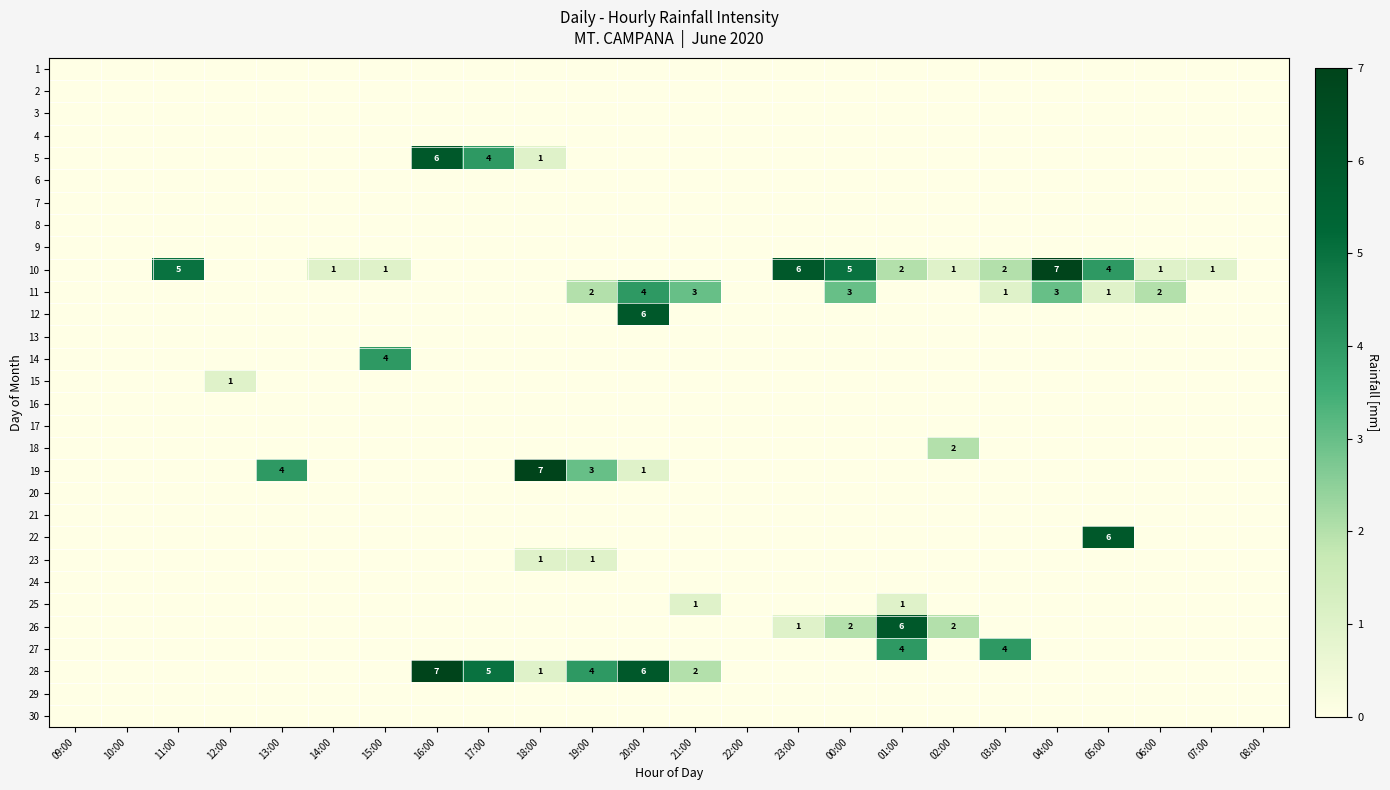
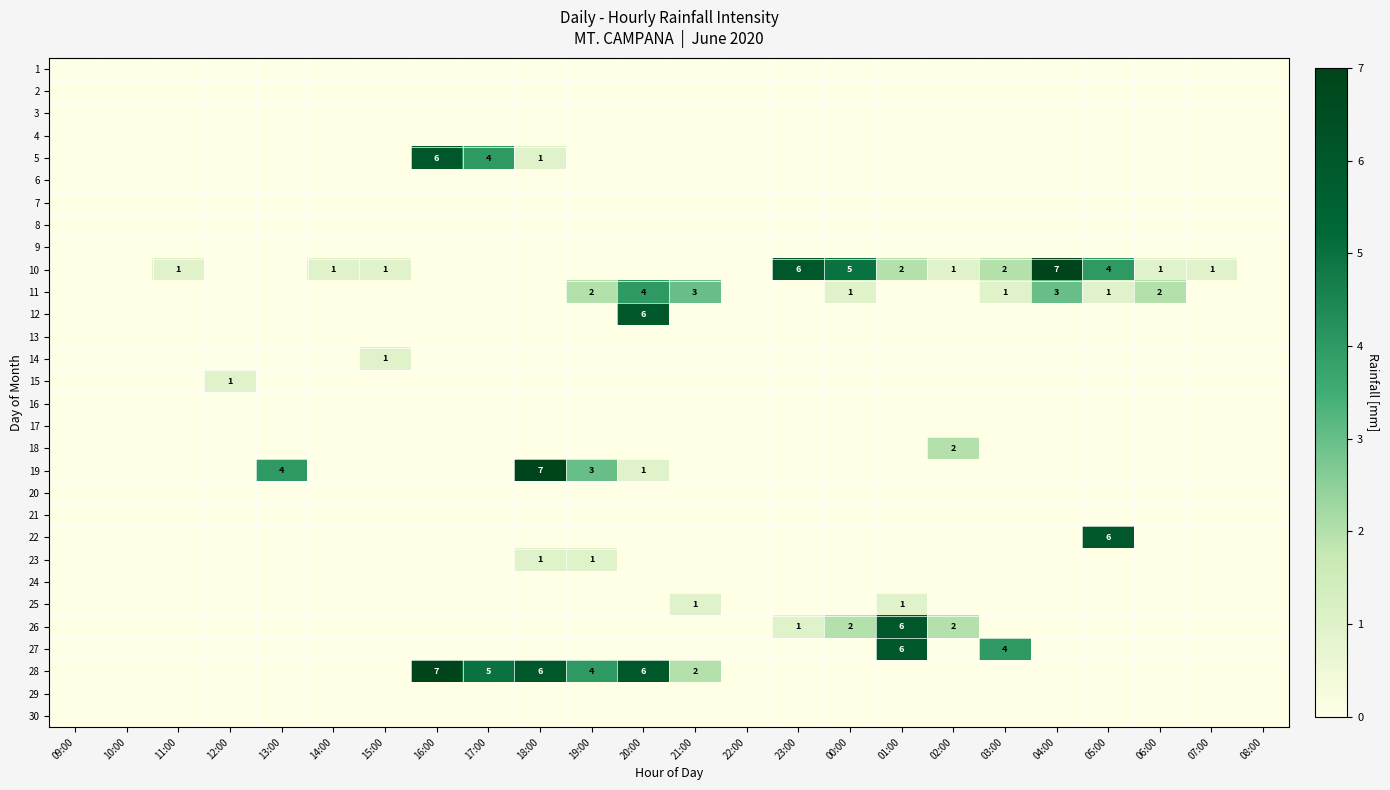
10, 11:00: 5 -> 1
11, 00:00: 3 -> 1
14, 15:00: 4 -> 1
27, 01:00: 4 -> 6
28, 18:00: 1 -> 6
